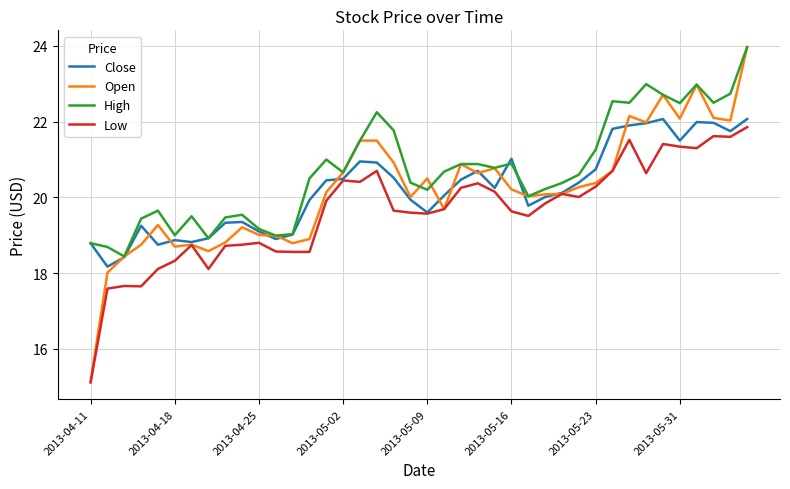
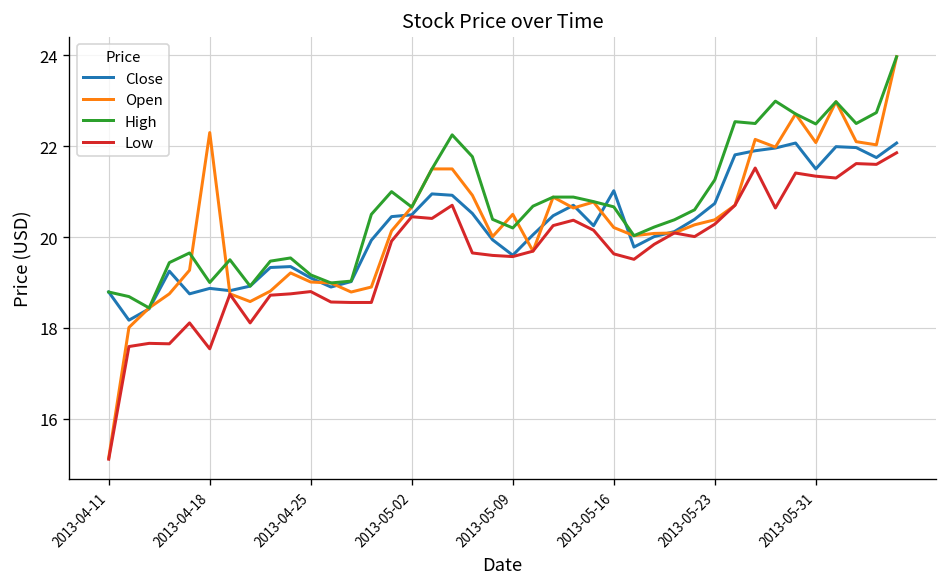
Open, 2013-04-18: 18.7 -> 22.3
Low, 2013-04-18: 18.3 -> 17.5
High, 2013-05-16: 20.9 -> 20.7
